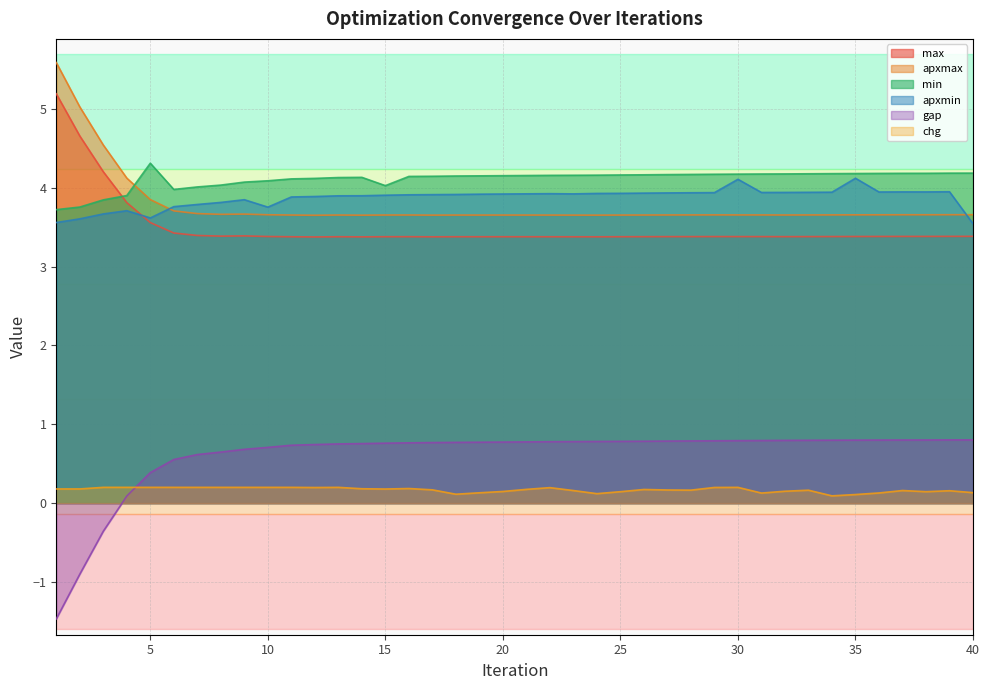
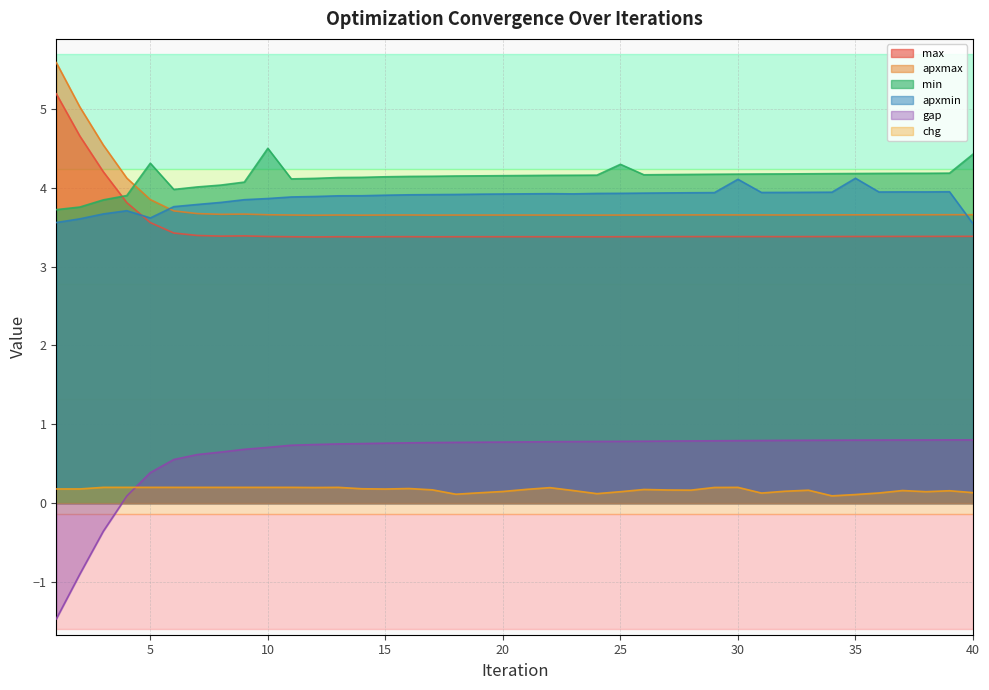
min, 10: 4.1 -> 4.5
apxmin, 10: 3.8 -> 3.9
min, 15: 4.0 -> 4.1
min, 25: 4.2 -> 4.3
min, 40: 4.2 -> 4.4
